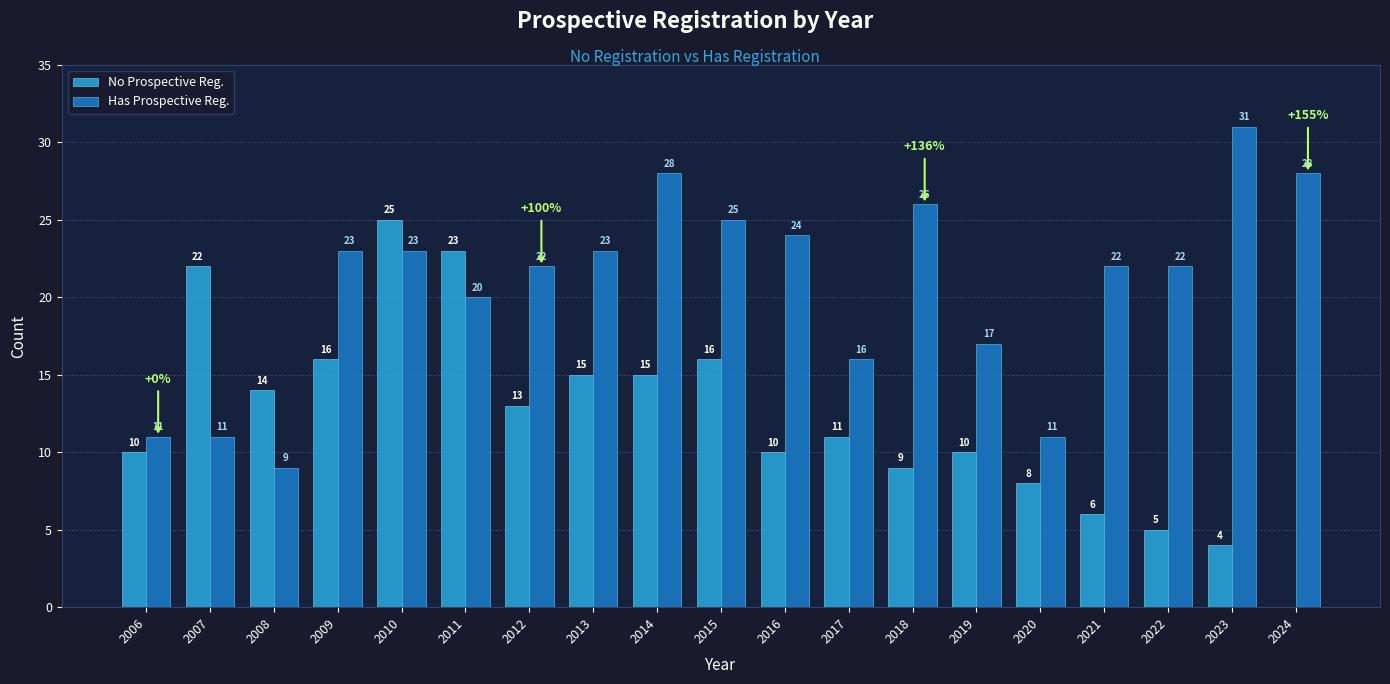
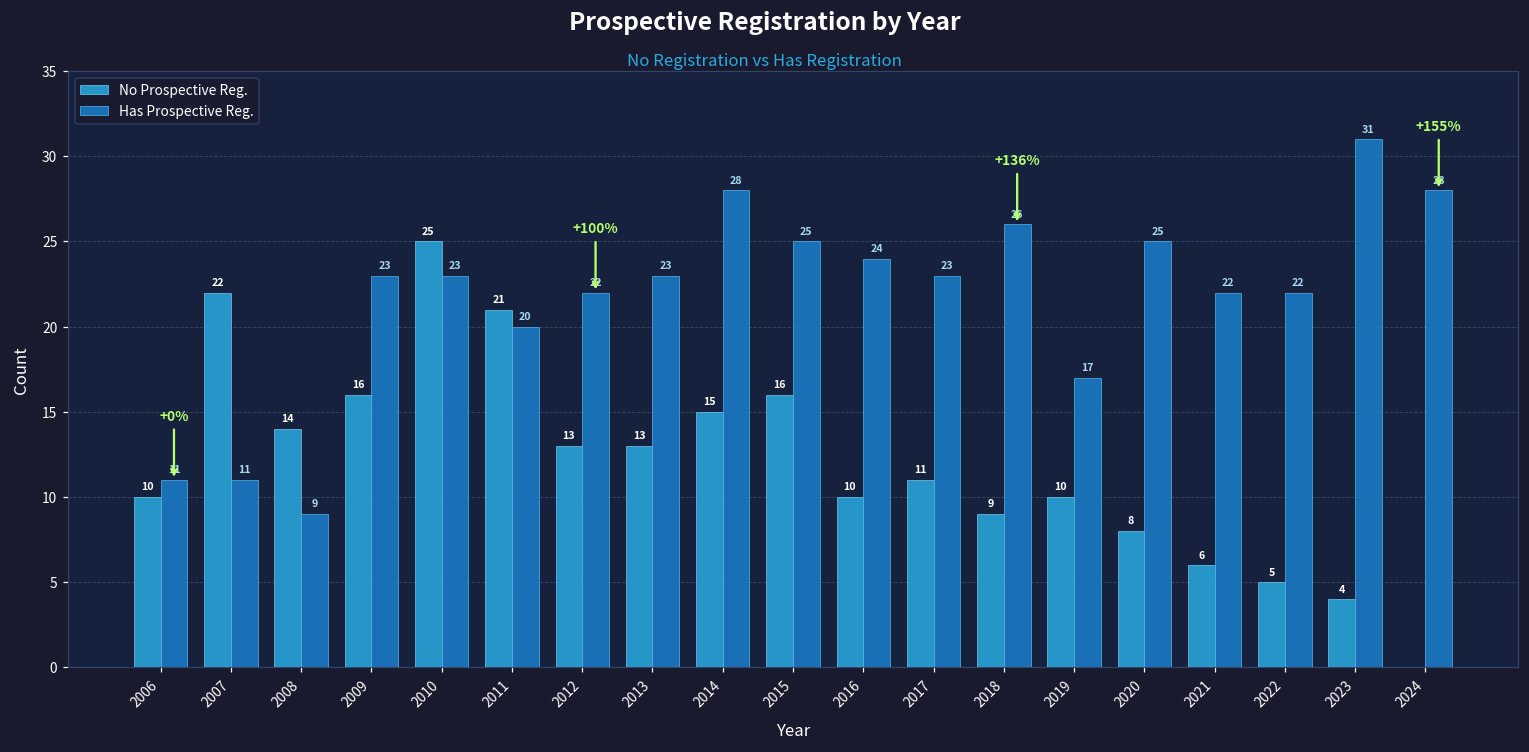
No Prospective Reg., 2011: 23 -> 21
No Prospective Reg., 2013: 15 -> 13
Has Prospective Reg., 2017: 16 -> 23
Has Prospective Reg., 2020: 11 -> 25
